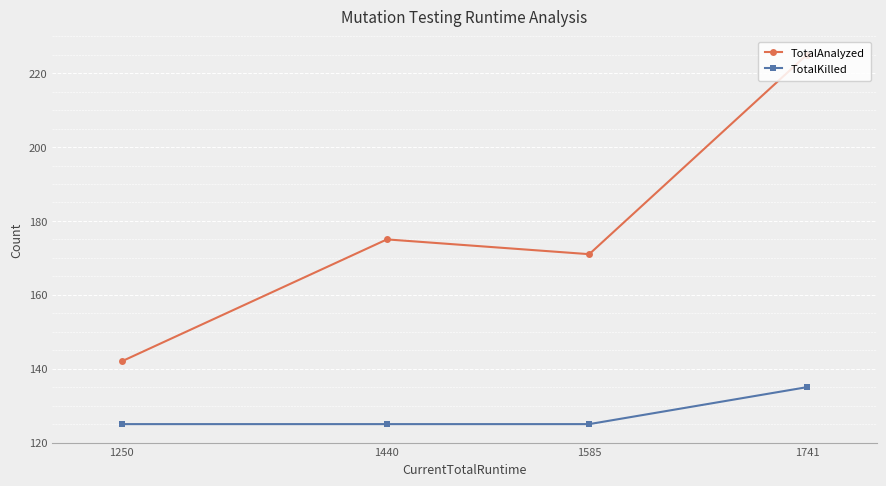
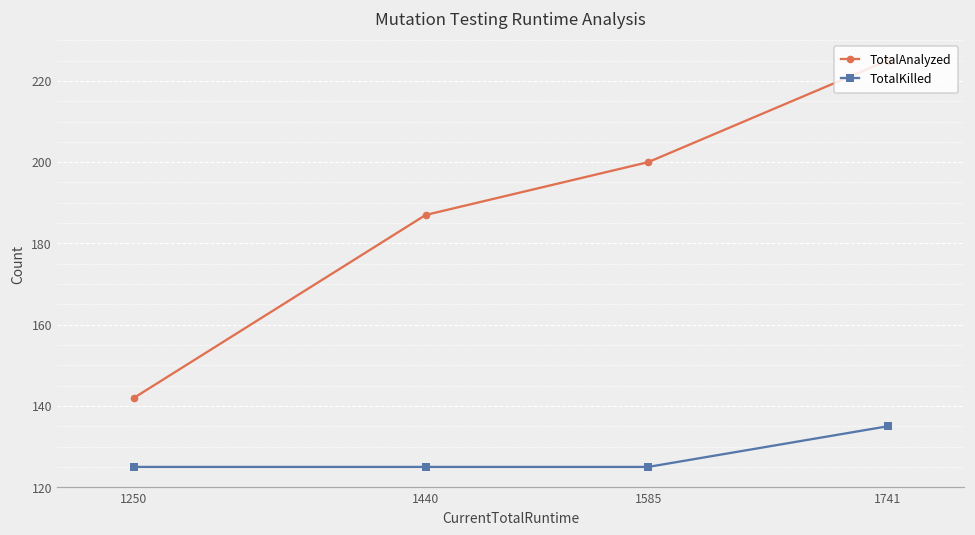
TotalAnalyzed, 1440: 175 -> 187
TotalAnalyzed, 1585: 171 -> 200
